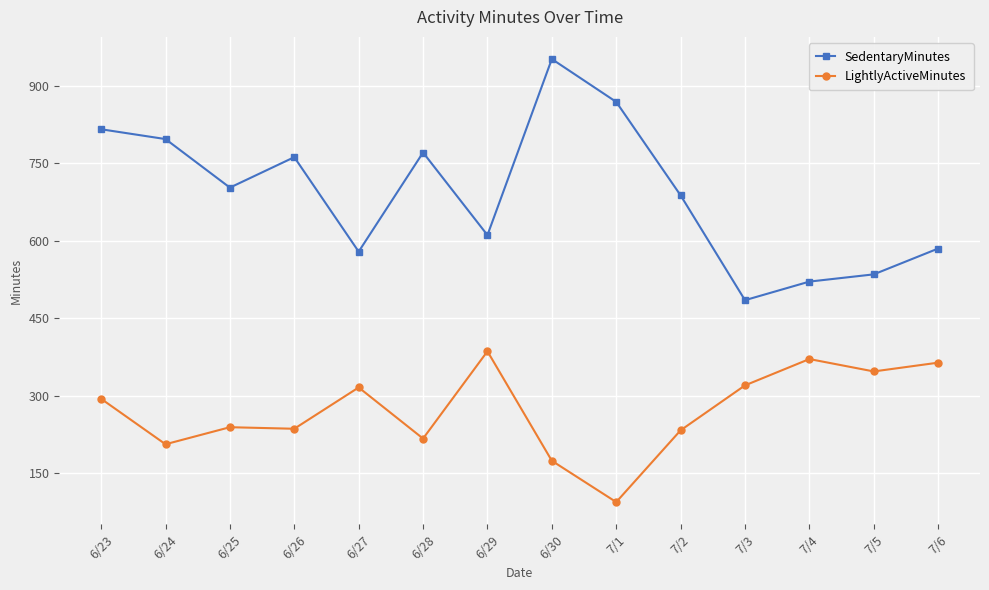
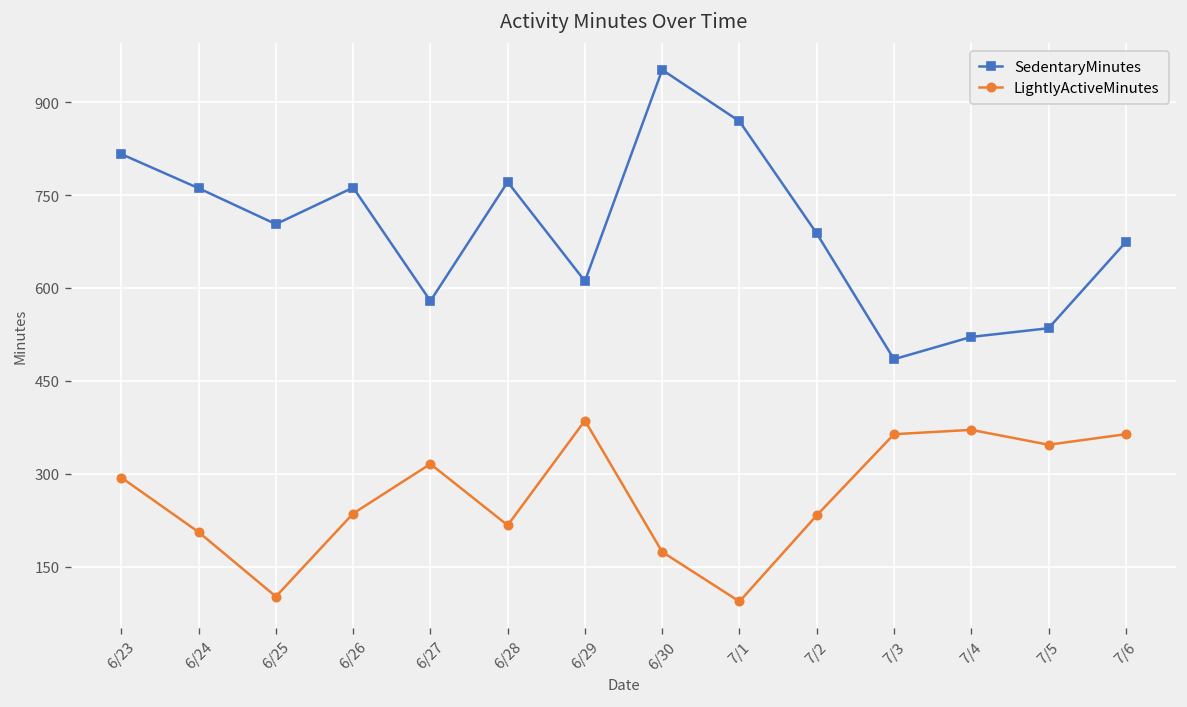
SedentaryMinutes, 6/24: 800 -> 760
LightlyActiveMinutes, 6/25: 240 -> 100
LightlyActiveMinutes, 7/3: 320 -> 360
SedentaryMinutes, 7/6: 590 -> 670
